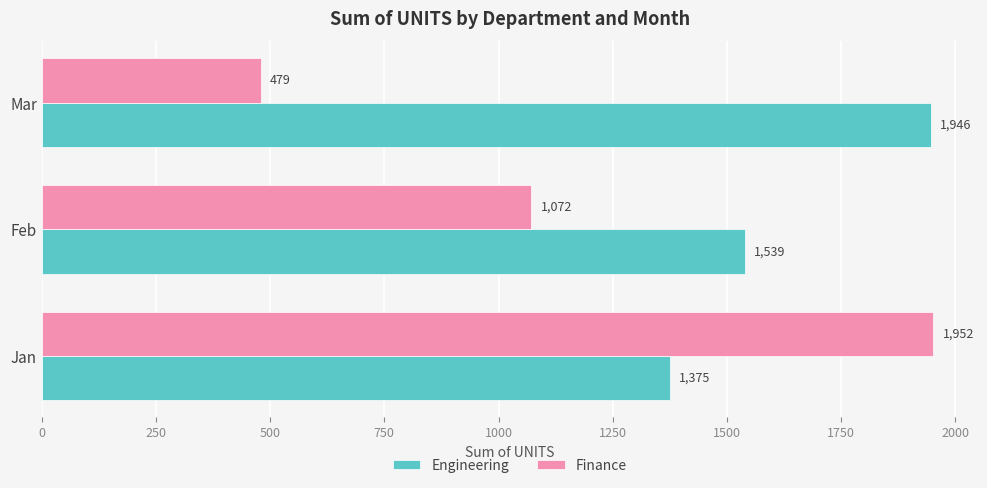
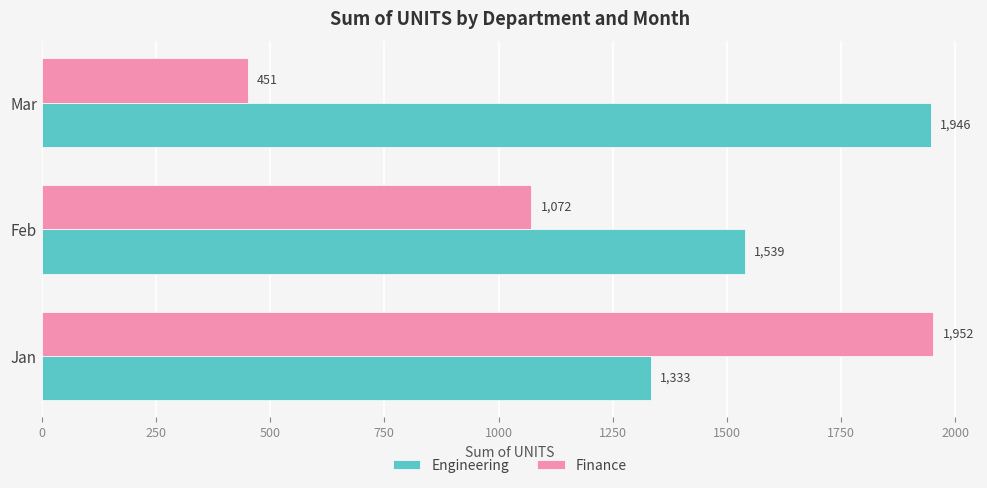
Finance, Mar: 479 -> 451
Engineering, Jan: 1,375 -> 1,333
